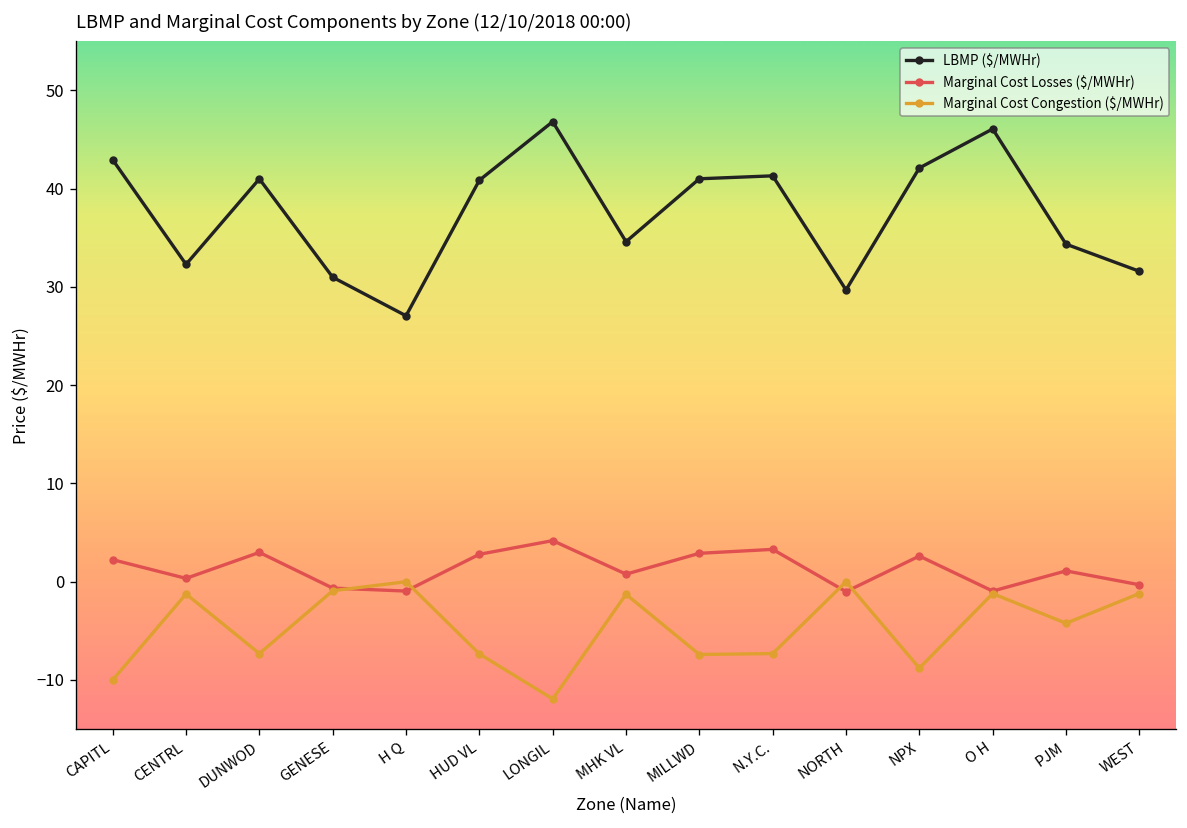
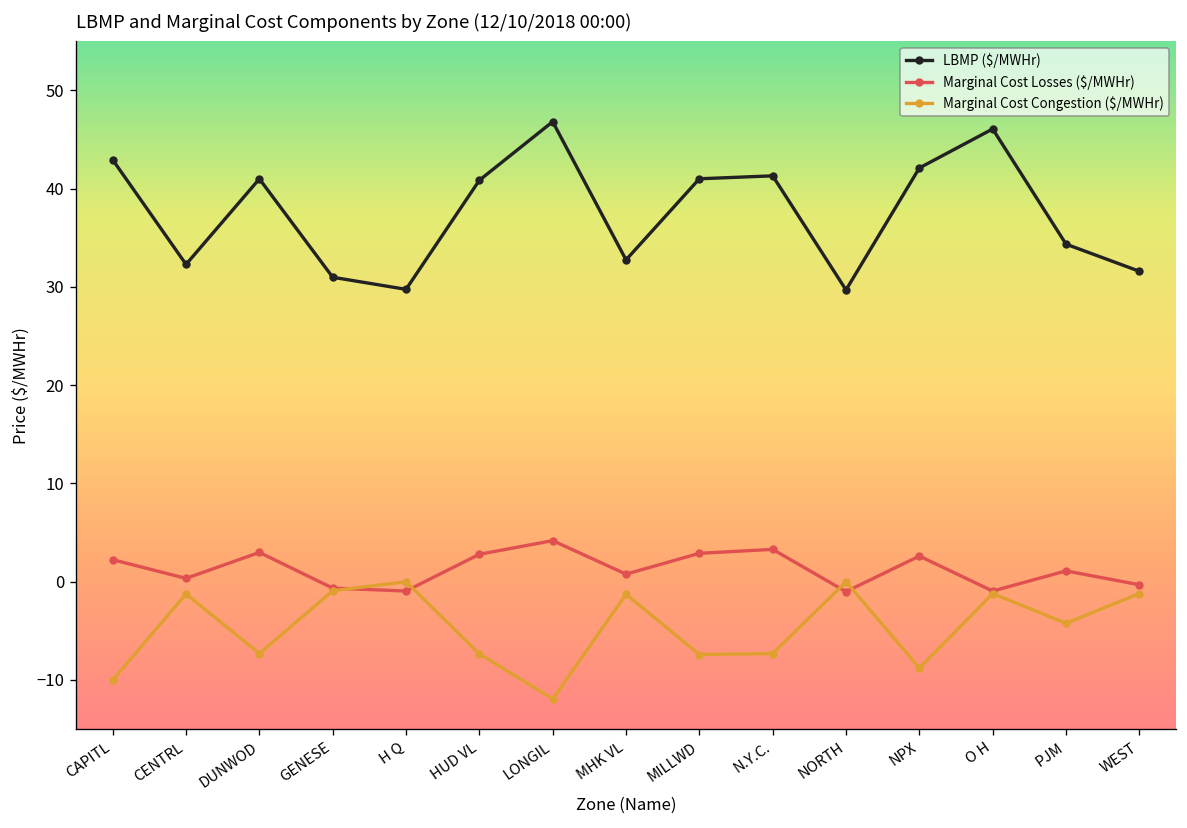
LBMP ($/MWHr), H Q: 27 -> 30
LBMP ($/MWHr), MHK VL: 35 -> 33
